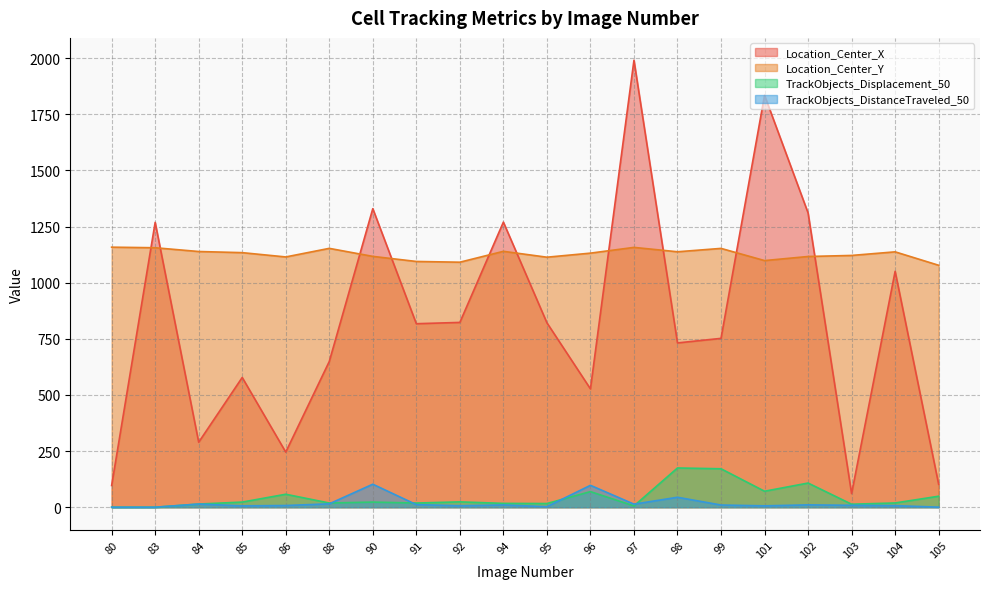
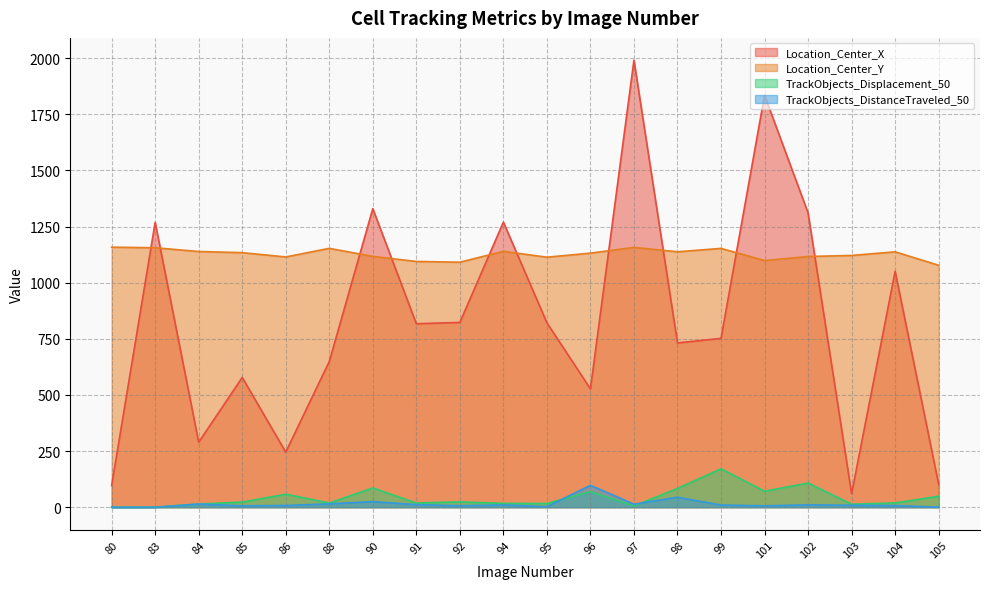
TrackObjects_Displacement_50, 90: 20 -> 90
TrackObjects_DistanceTraveled_50, 90: 100 -> 20
TrackObjects_Displacement_50, 98: 170 -> 80
